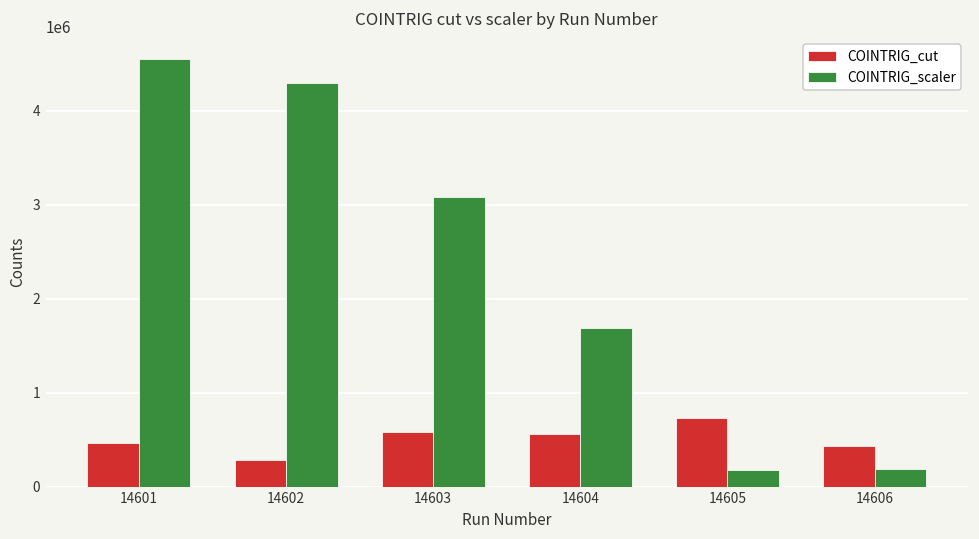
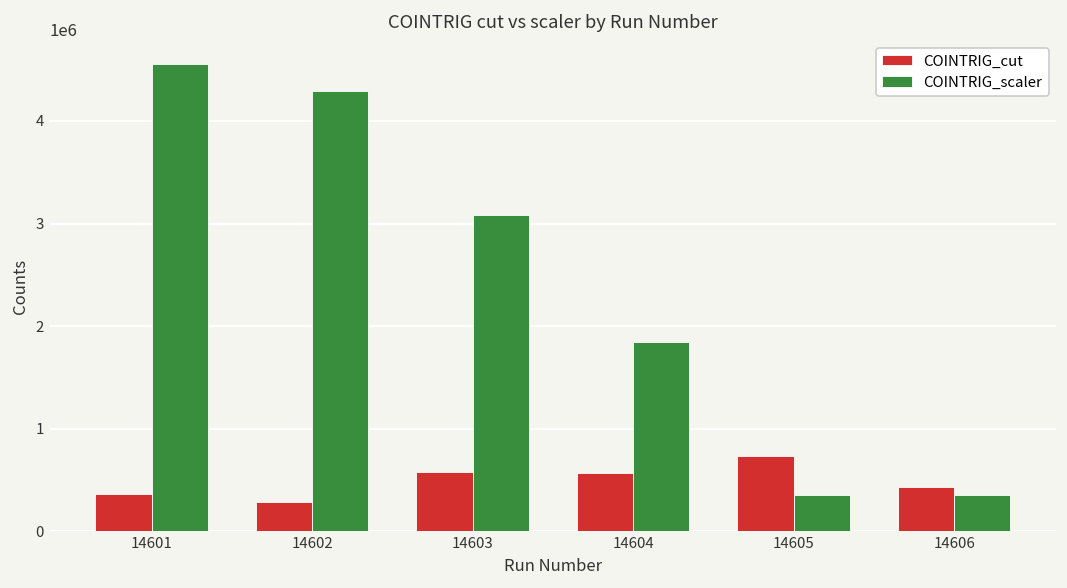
COINTRIG_cut, 14601: 500000 -> 400000
COINTRIG_scaler, 14604: 1700000 -> 1800000
COINTRIG_scaler, 14605: 200000 -> 400000
COINTRIG_scaler, 14606: 200000 -> 400000
